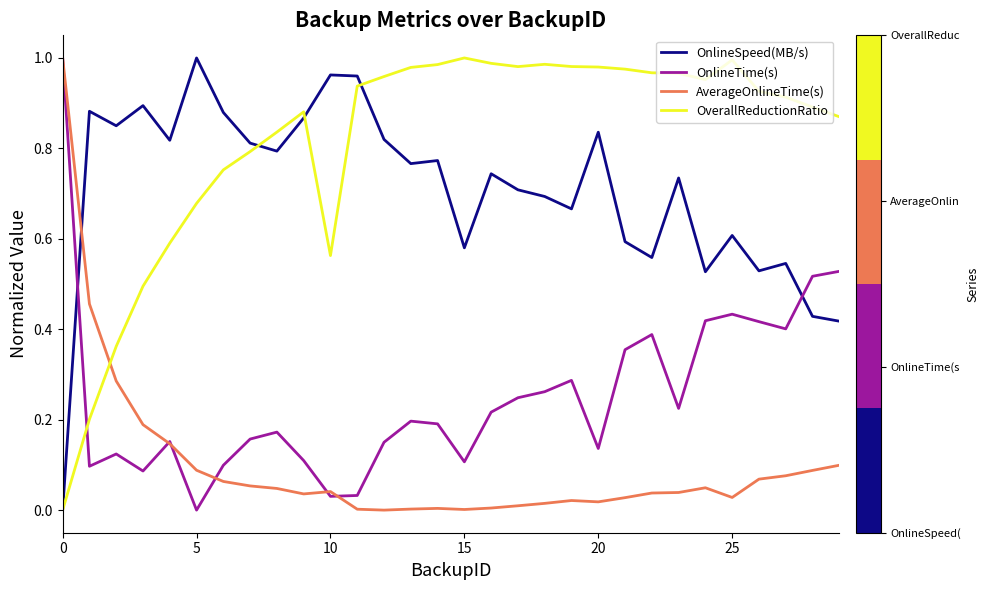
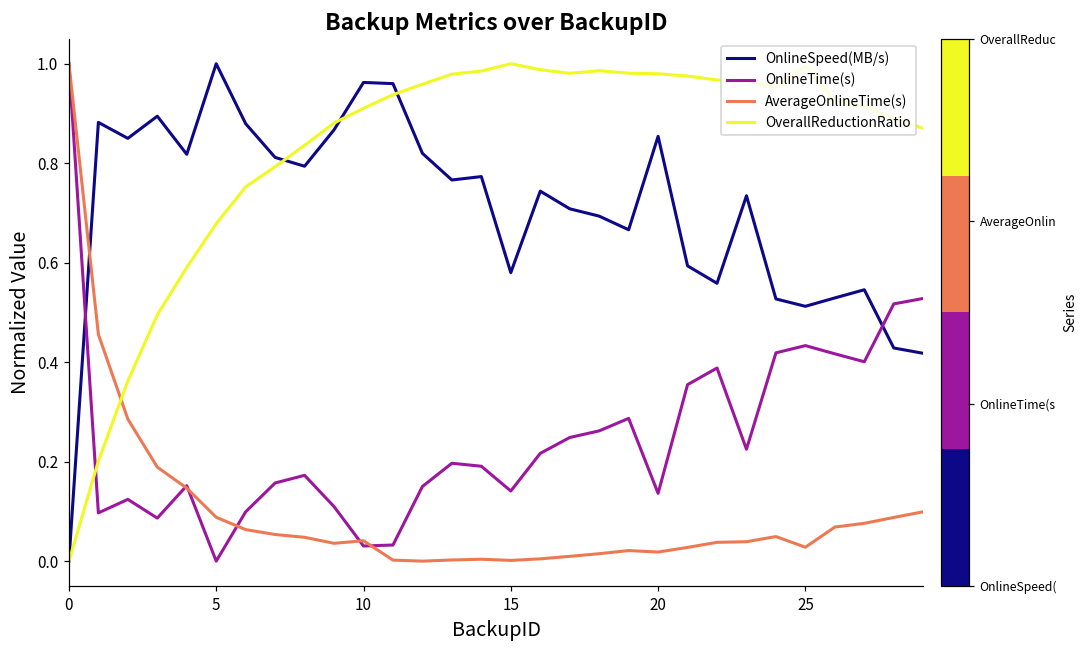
OverallReductionRatio, 10: 0.56 -> 0.91
OnlineTime(s), 15: 0.11 -> 0.14
OnlineSpeed(MB/s), 20: 0.84 -> 0.85
OnlineSpeed(MB/s), 25: 0.61 -> 0.51
